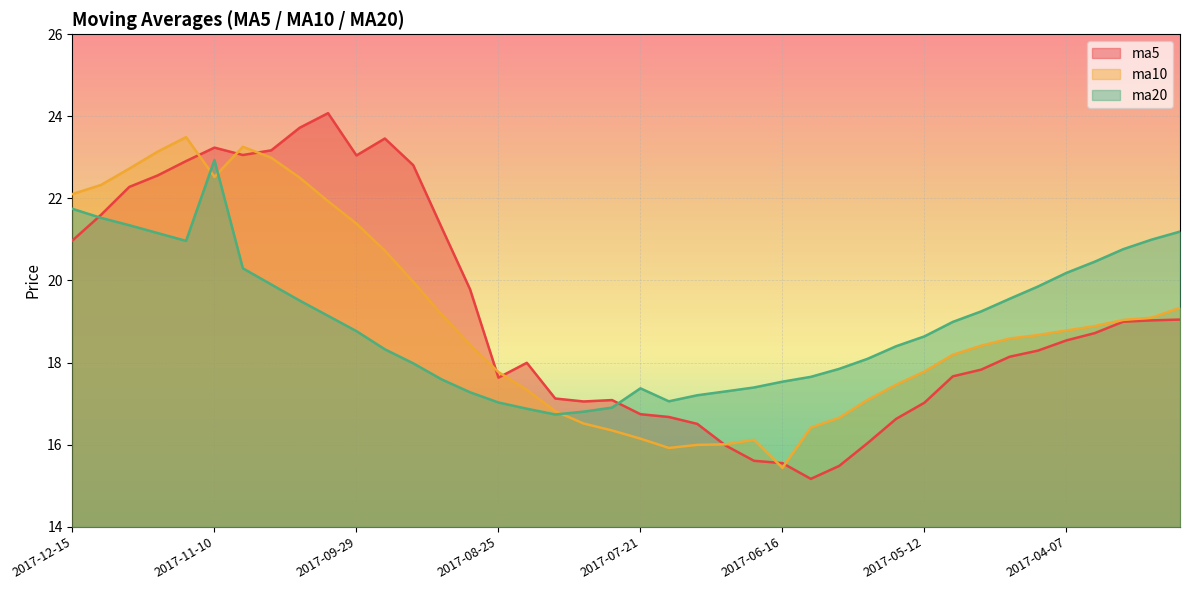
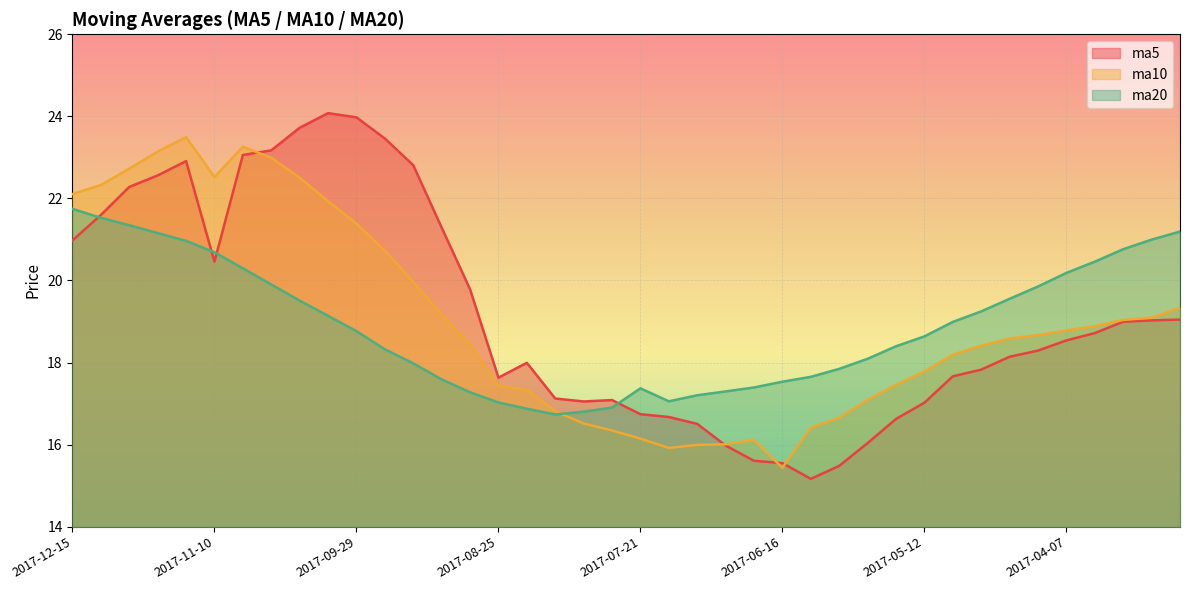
ma5, 2017-11-10: 23.2 -> 20.5
ma20, 2017-11-10: 22.9 -> 20.7
ma5, 2017-09-29: 23.0 -> 24.0
ma10, 2017-08-25: 17.8 -> 17.4
